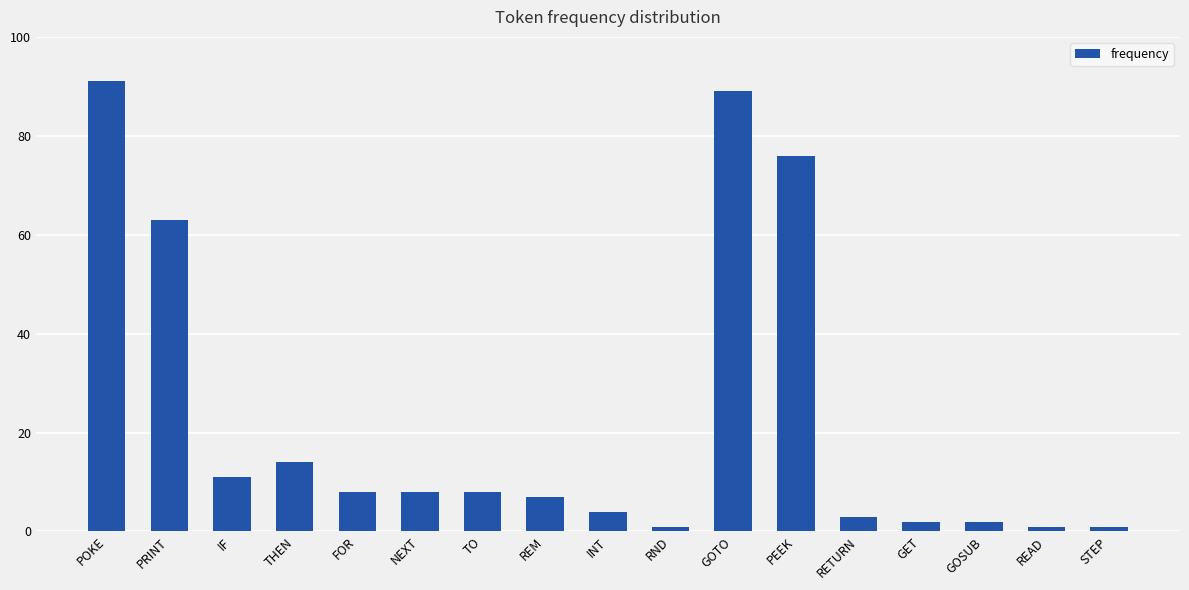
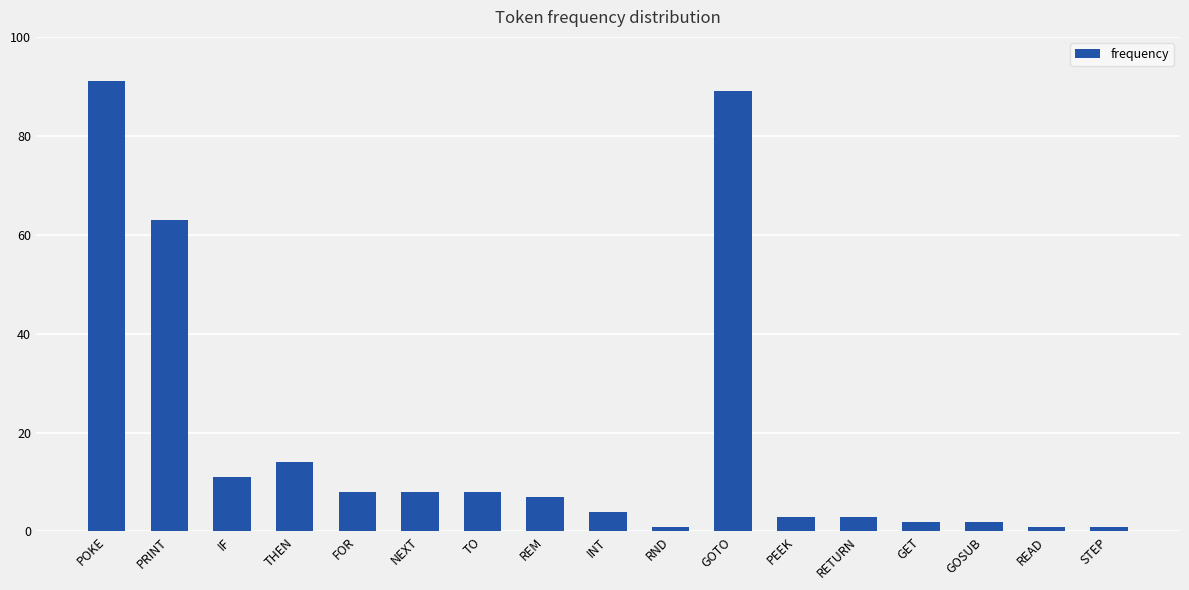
PEEK: 76 -> 3
